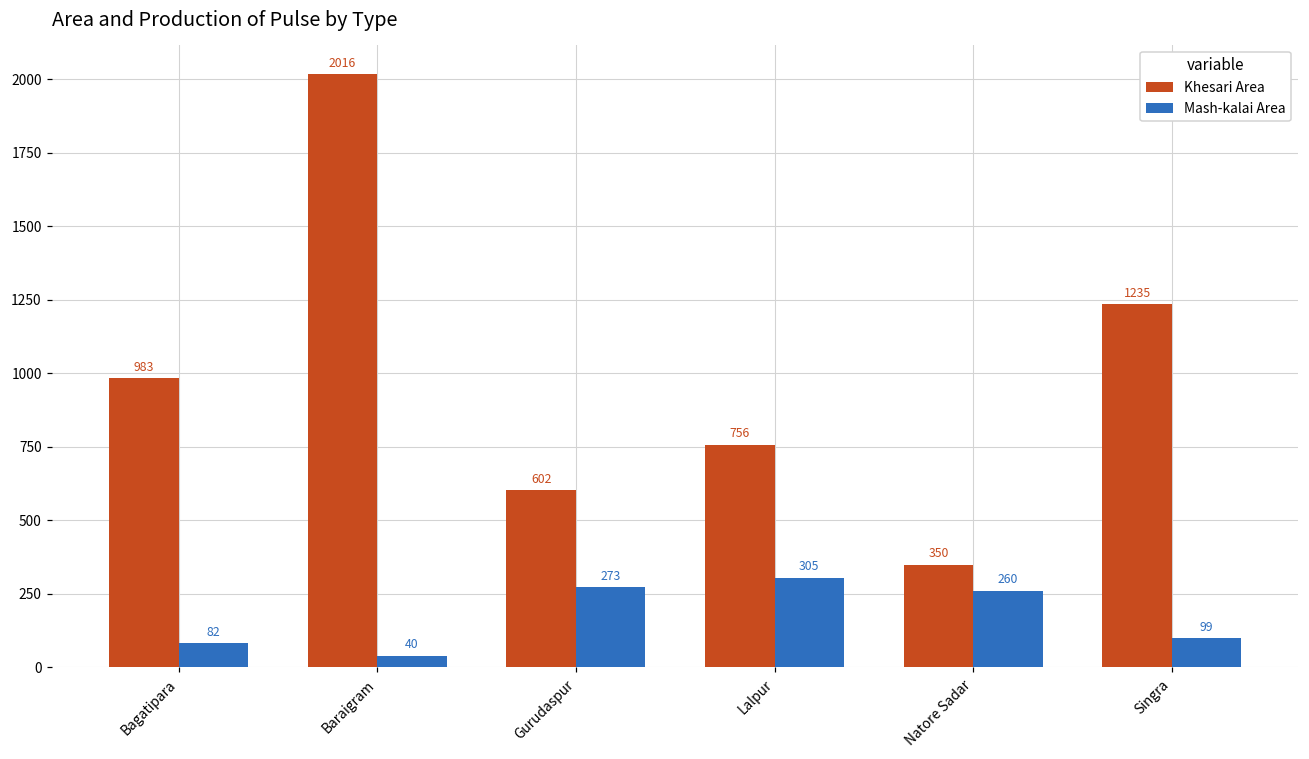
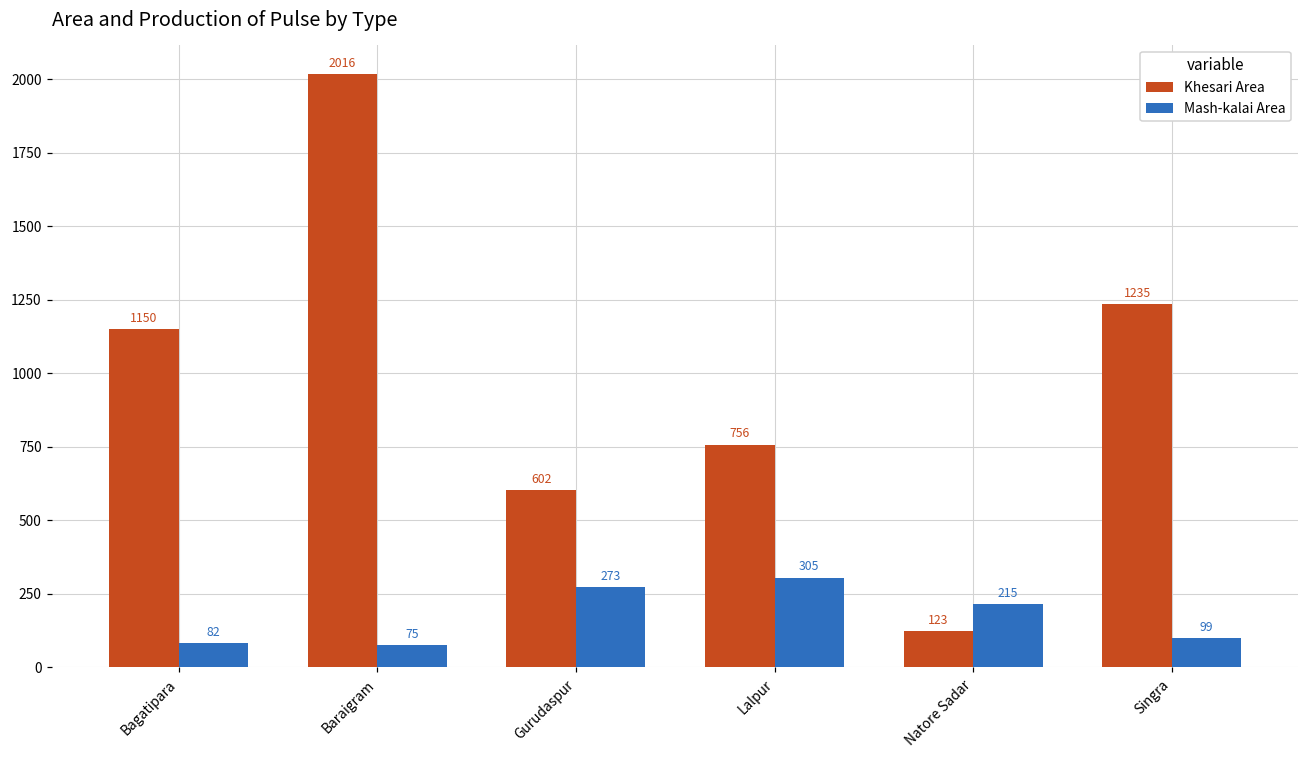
Khesari Area, Bagatipara: 983 -> 1150
Mash-kalai Area, Baraigram: 40 -> 75
Khesari Area, Natore Sadar: 350 -> 123
Mash-kalai Area, Natore Sadar: 260 -> 215
